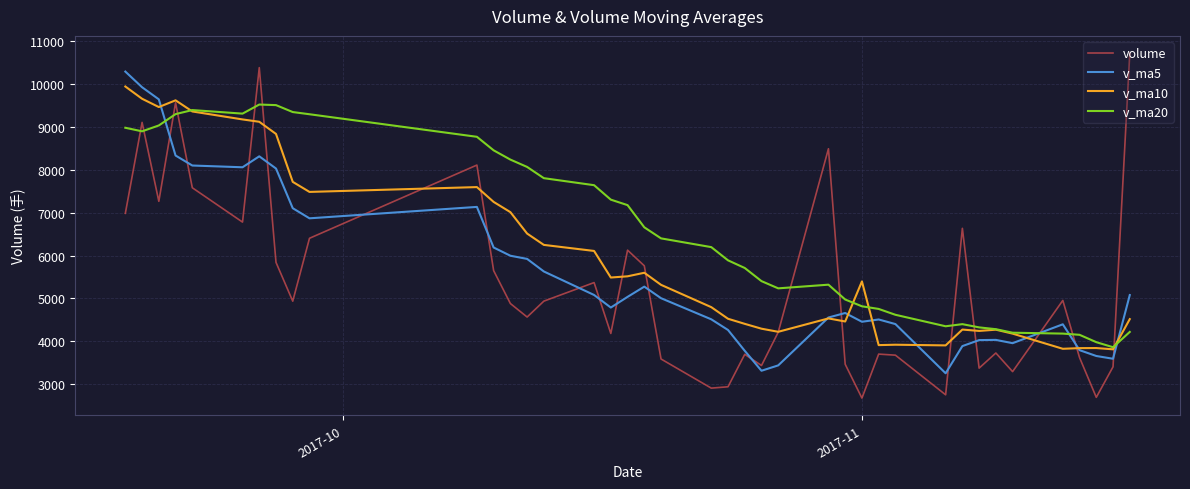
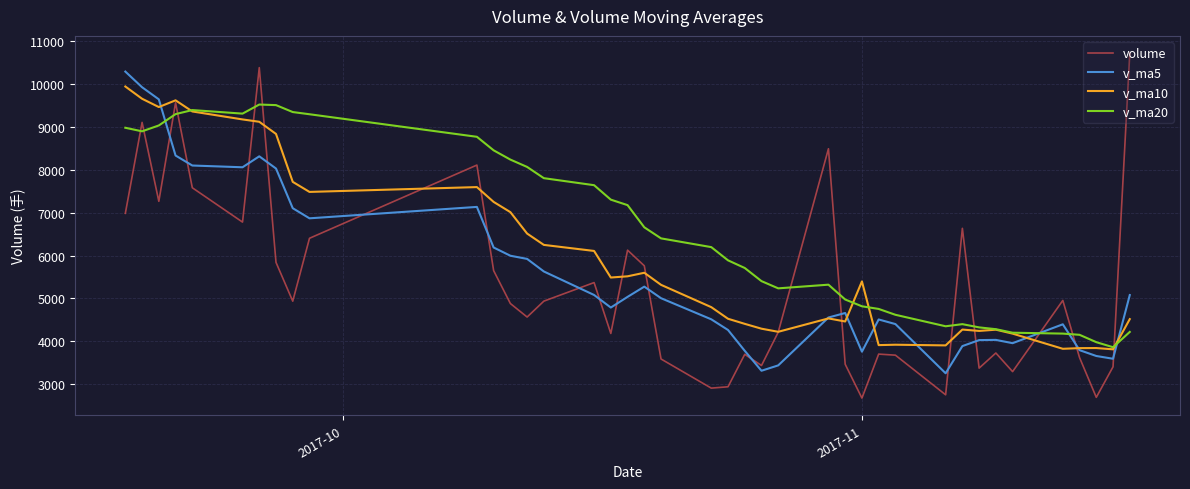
v_ma5, 2017-11: 4500 -> 3800
